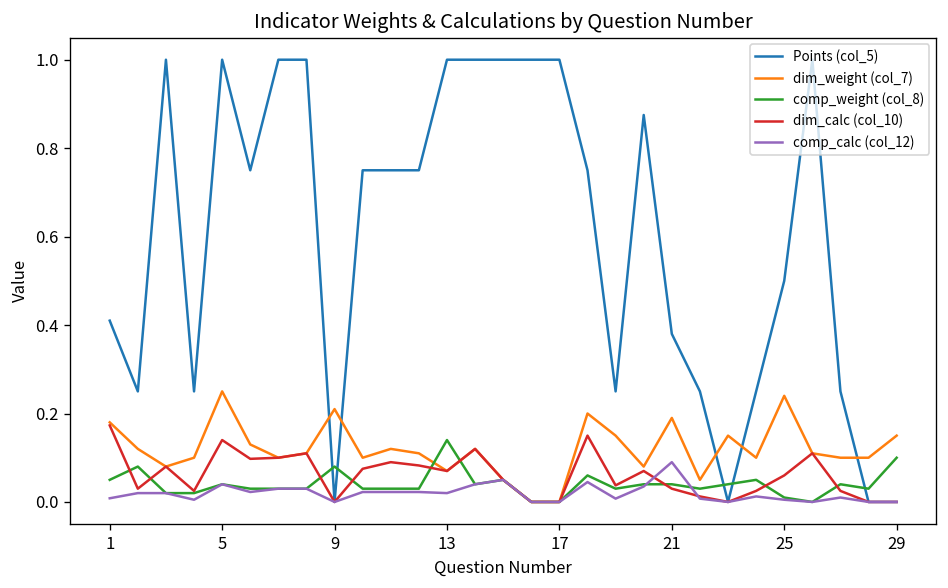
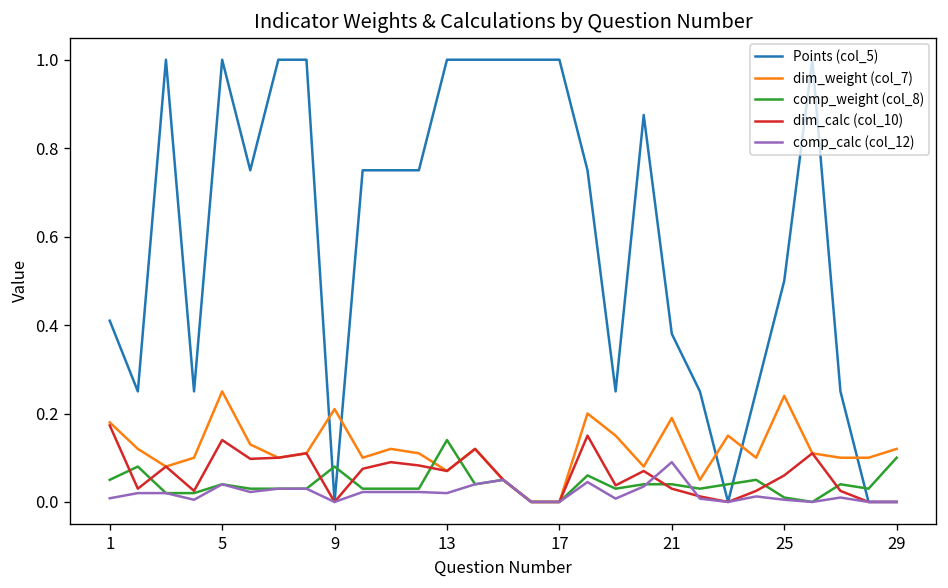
dim_weight (col_7), 29: 0.15 -> 0.12
